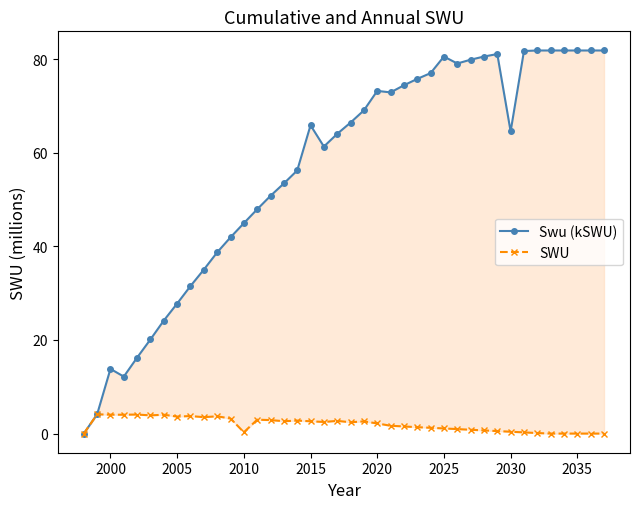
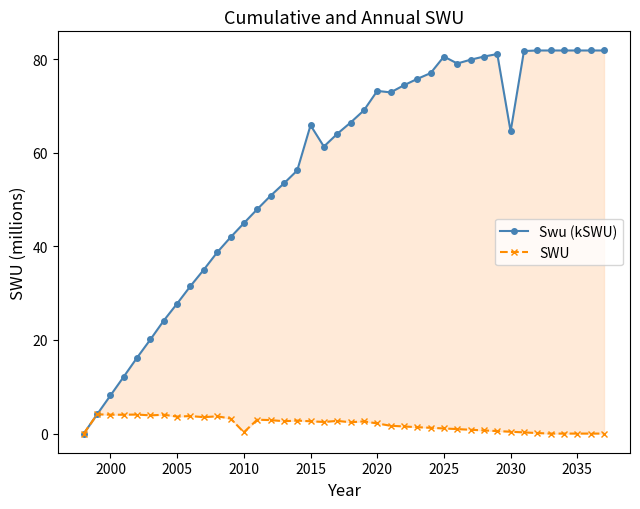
Swu (kSWU), 2000: 14 -> 8
